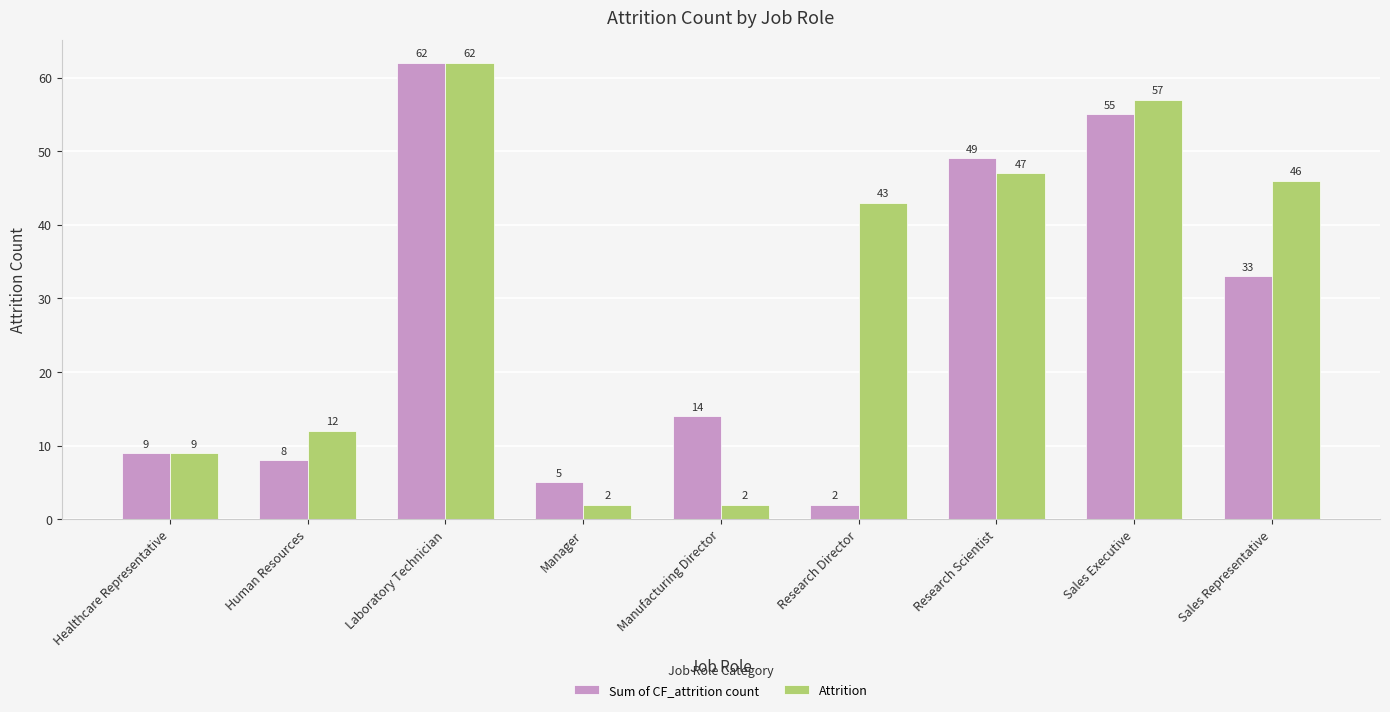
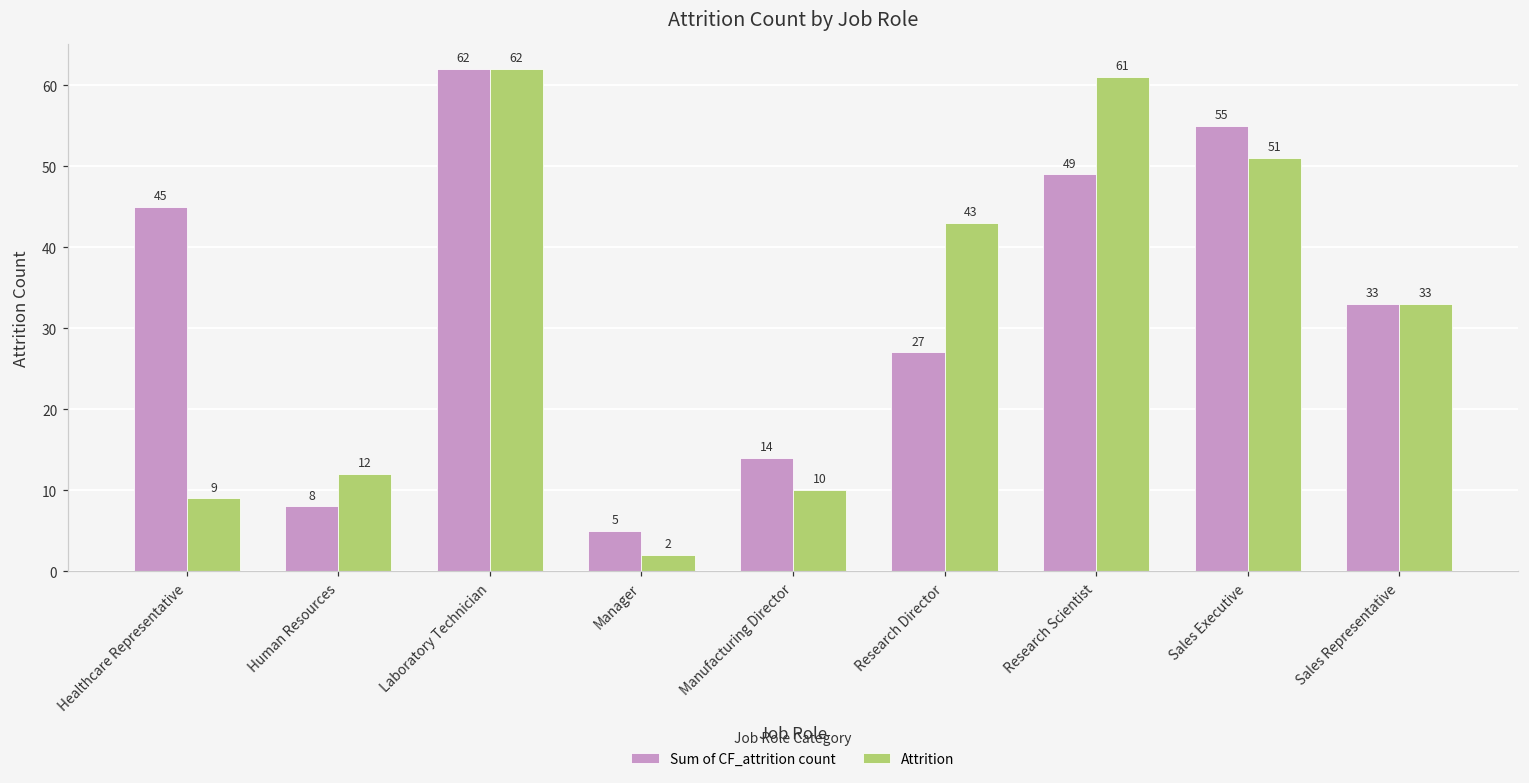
Sum of CF_attrition count, Healthcare Representative: 9 -> 45
Attrition, Manufacturing Director: 2 -> 10
Sum of CF_attrition count, Research Director: 2 -> 27
Attrition, Research Scientist: 47 -> 61
Attrition, Sales Executive: 57 -> 51
Attrition, Sales Representative: 46 -> 33
